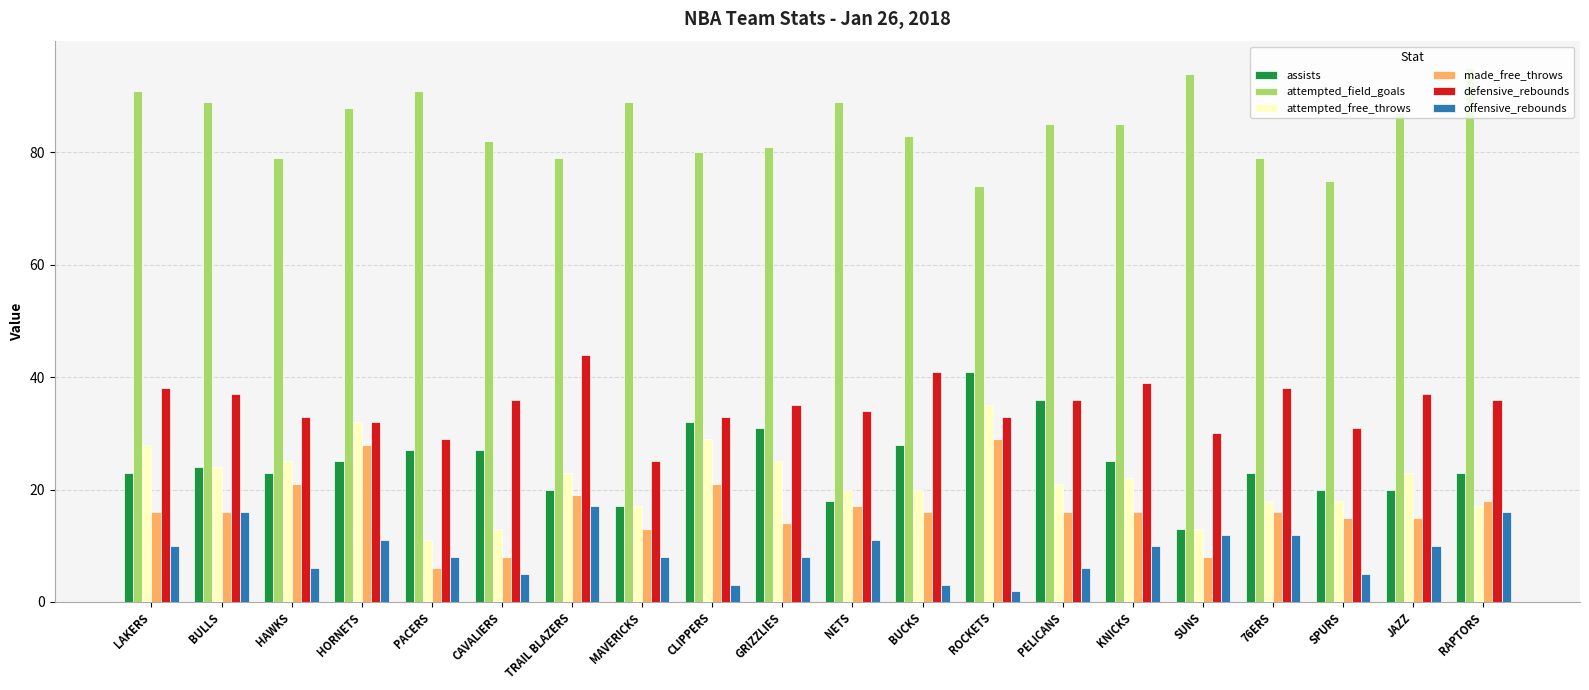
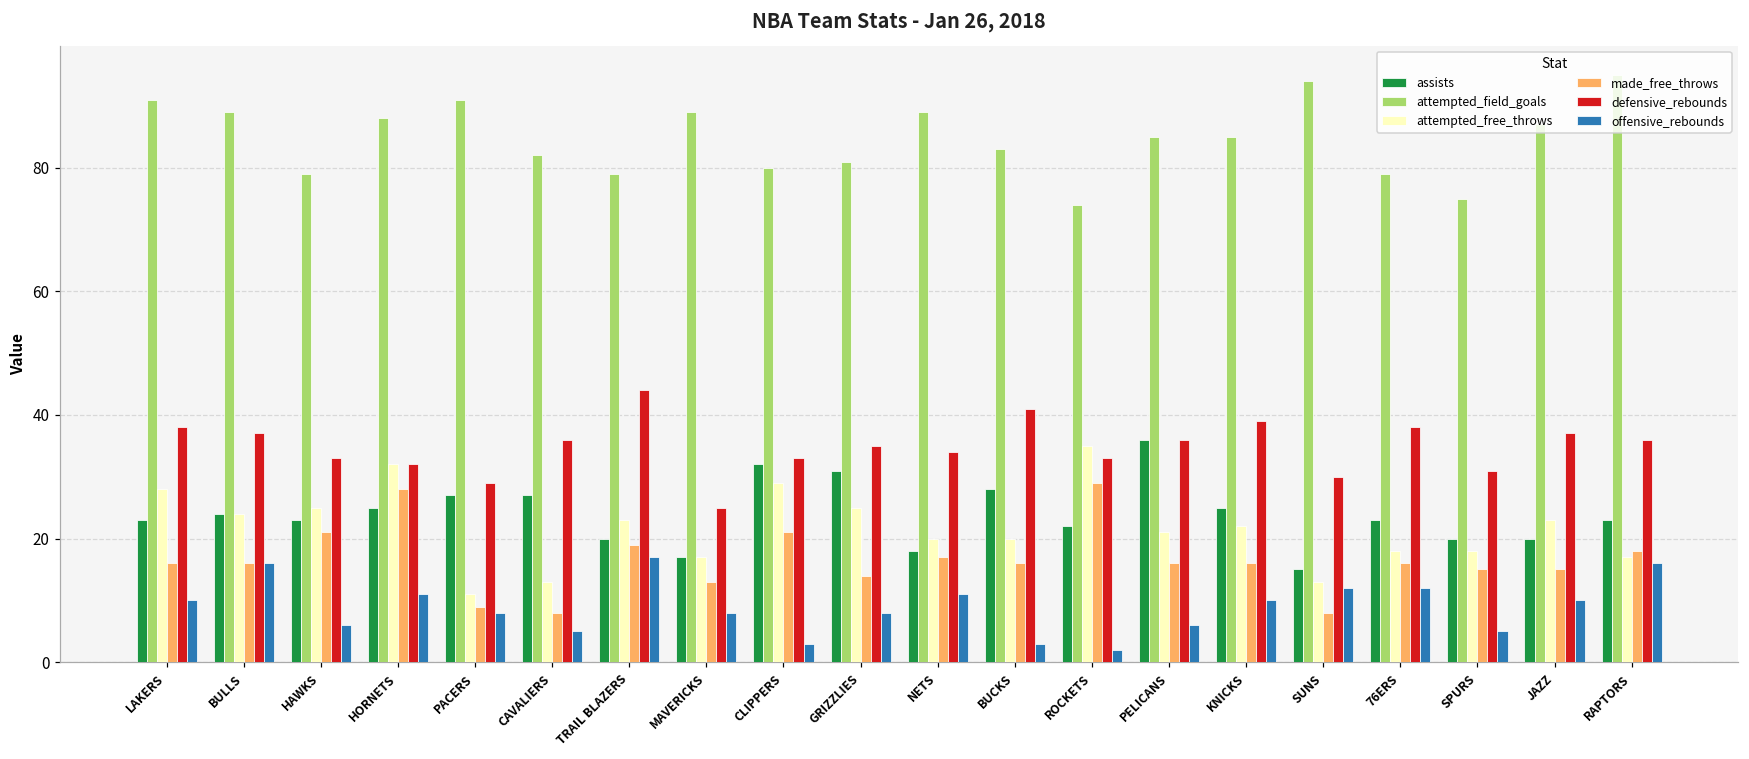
made_free_throws, PACERS: 6 -> 9
assists, ROCKETS: 41 -> 22
assists, SUNS: 13 -> 15
